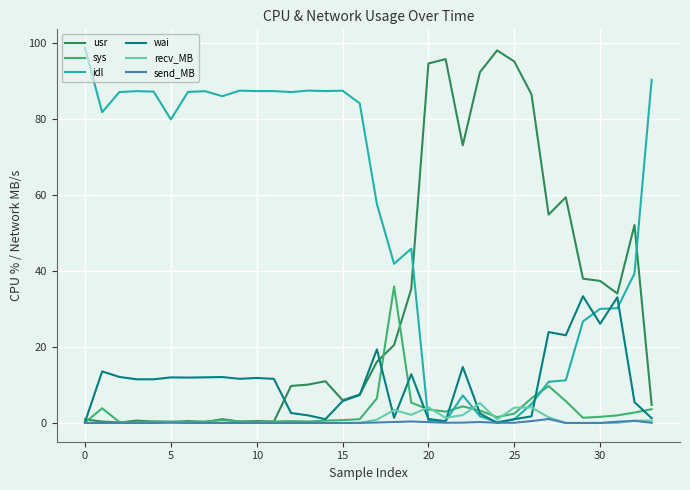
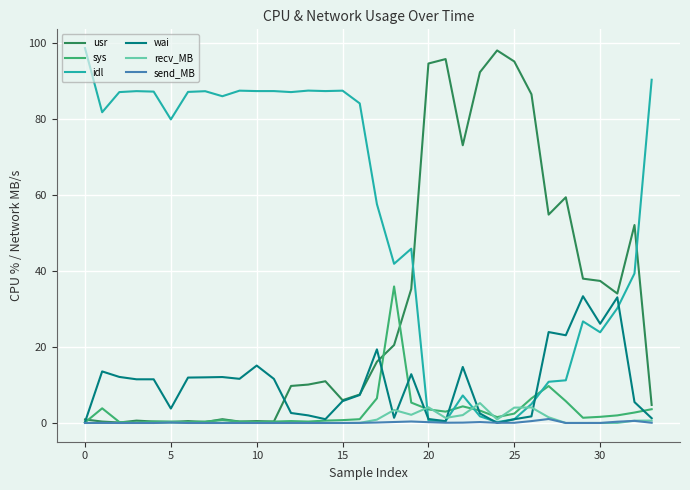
wai, 5: 12 -> 4
wai, 10: 12 -> 15
idl, 30: 30 -> 24
